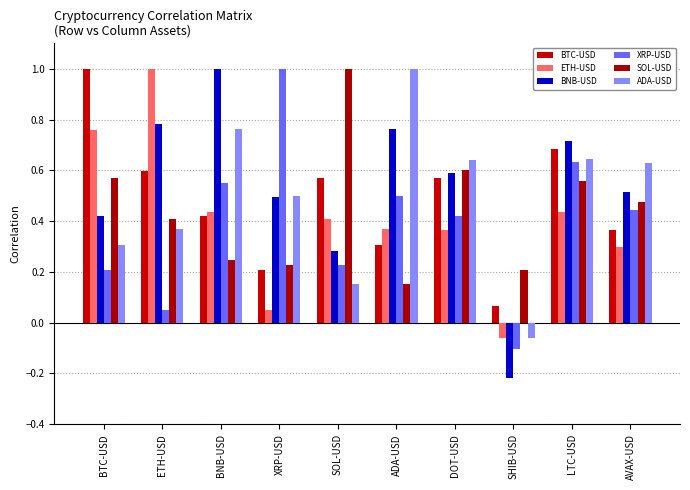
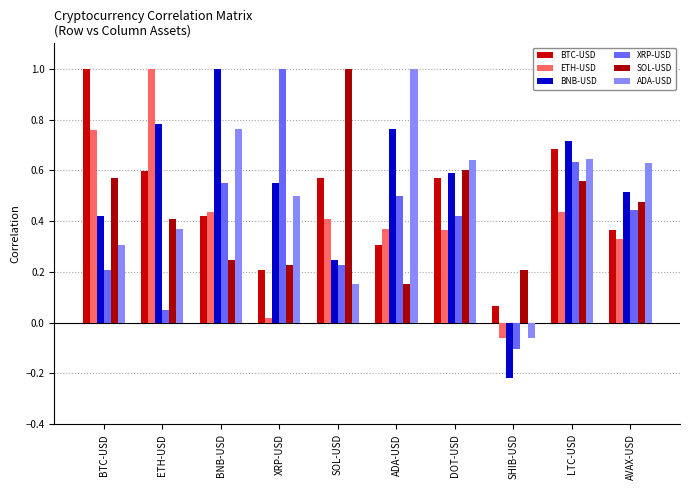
ETH-USD, XRP-USD: 0.05 -> 0.02
BNB-USD, XRP-USD: 0.49 -> 0.55
BNB-USD, SOL-USD: 0.28 -> 0.25
ETH-USD, AVAX-USD: 0.30 -> 0.33
